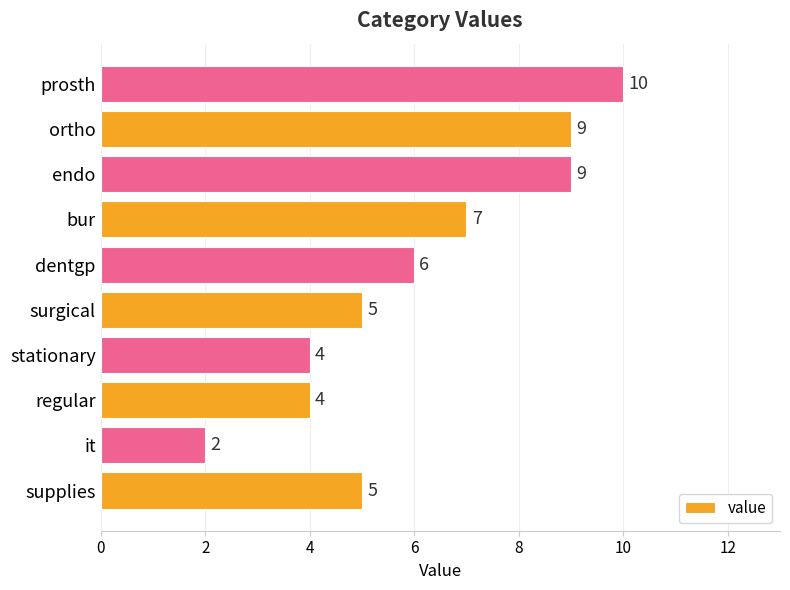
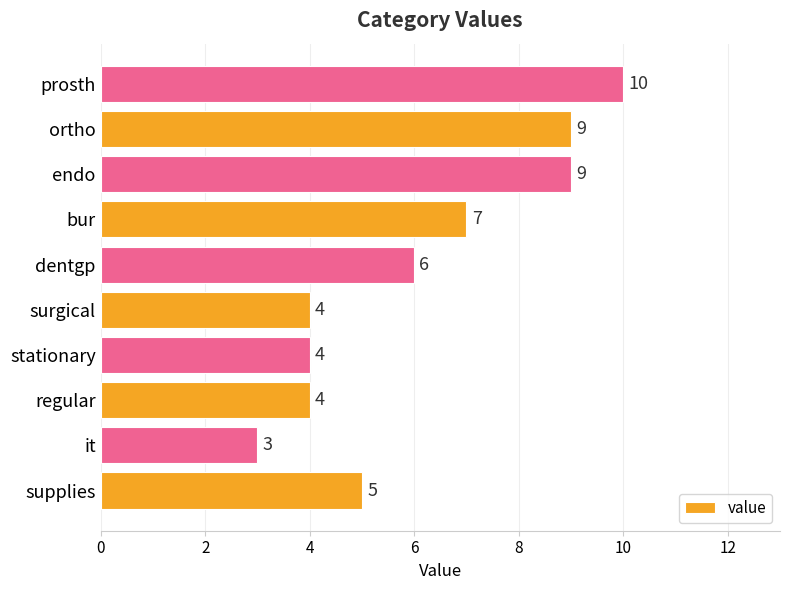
surgical: 5 -> 4
it: 2 -> 3
